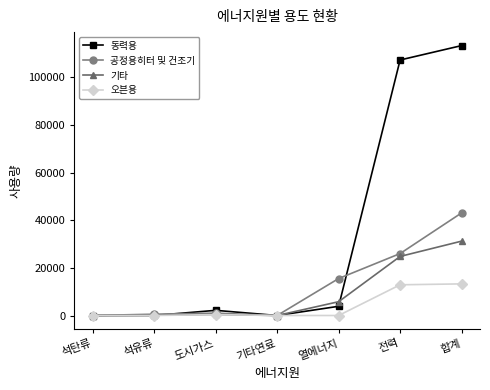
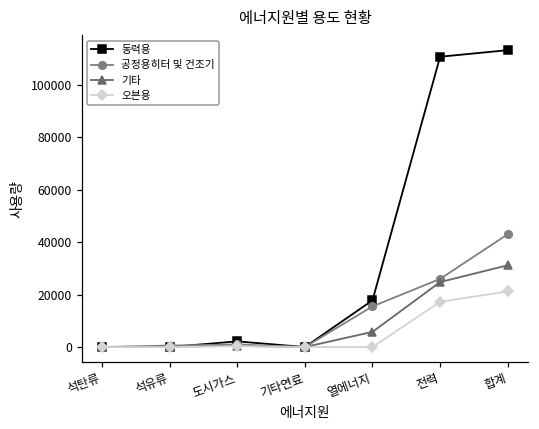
동력용, 열에너지: 4000 -> 18000
동력용, 전력: 107000 -> 111000
오븐용, 전력: 13000 -> 17000
오븐용, 합계: 13000 -> 21000
